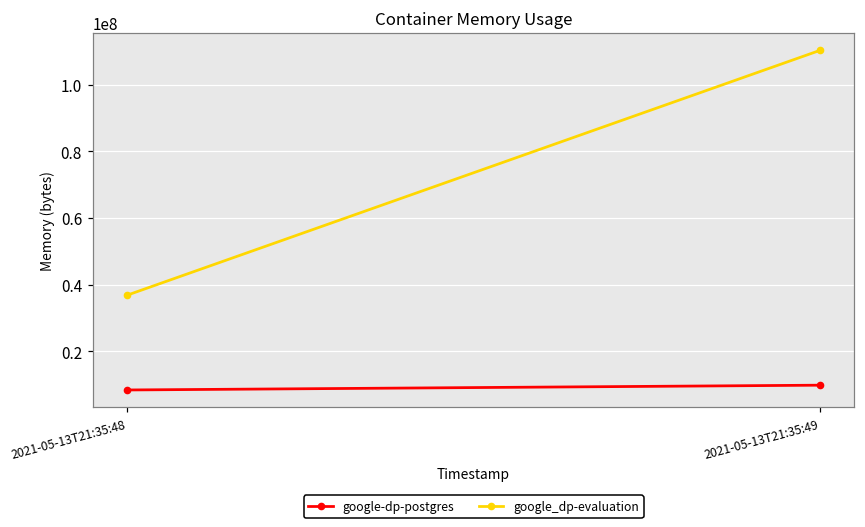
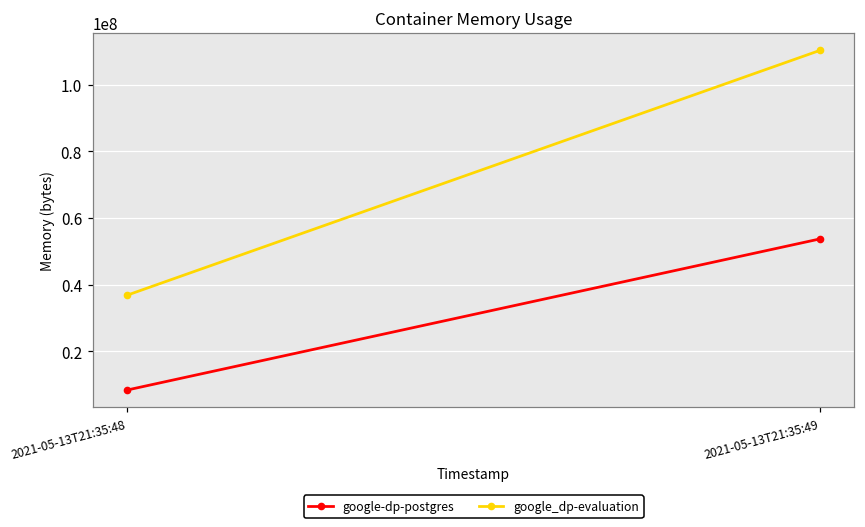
google-dp-postgres, 2021-05-13T21:35:49: 10000000 -> 54000000
